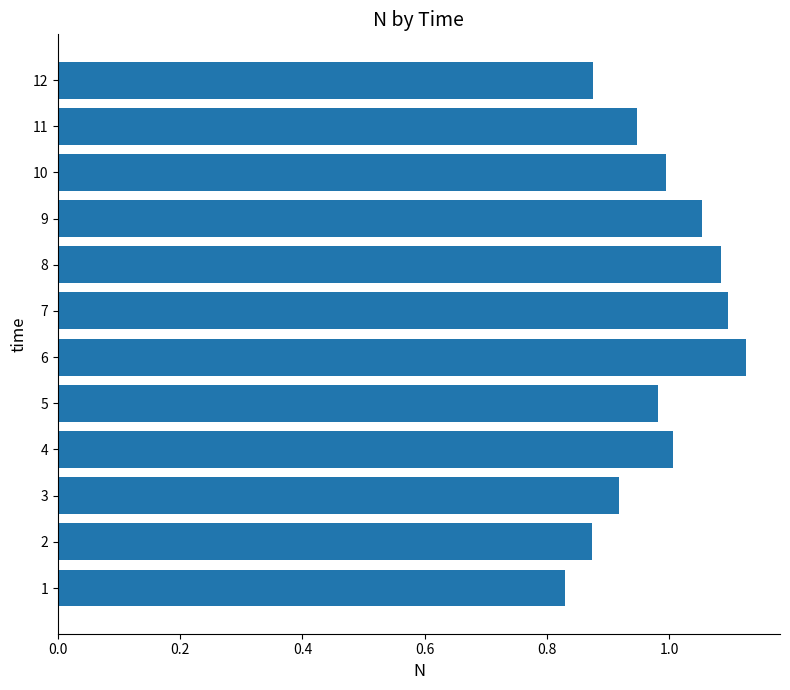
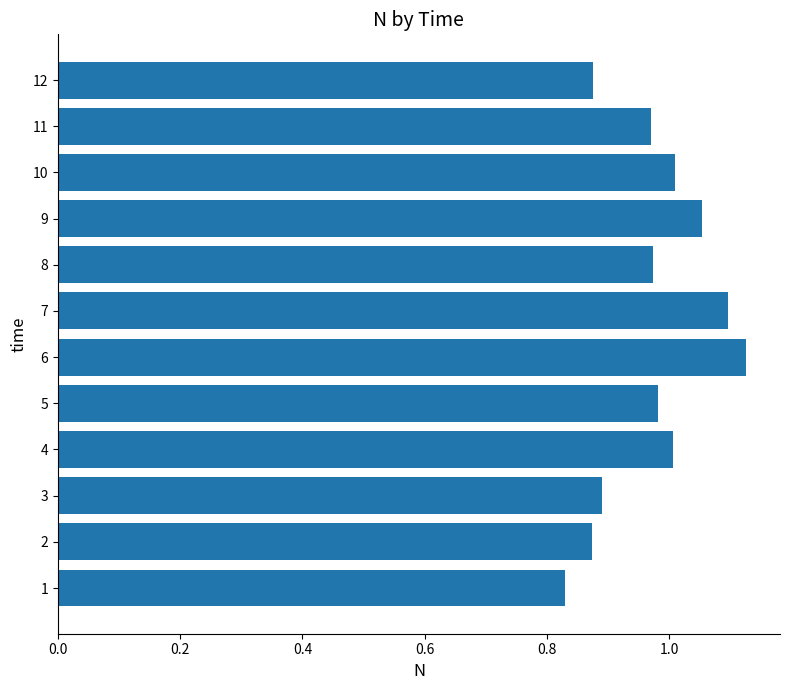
11: 0.95 -> 0.97
10: 0.99 -> 1.01
8: 1.08 -> 0.97
3: 0.92 -> 0.89
